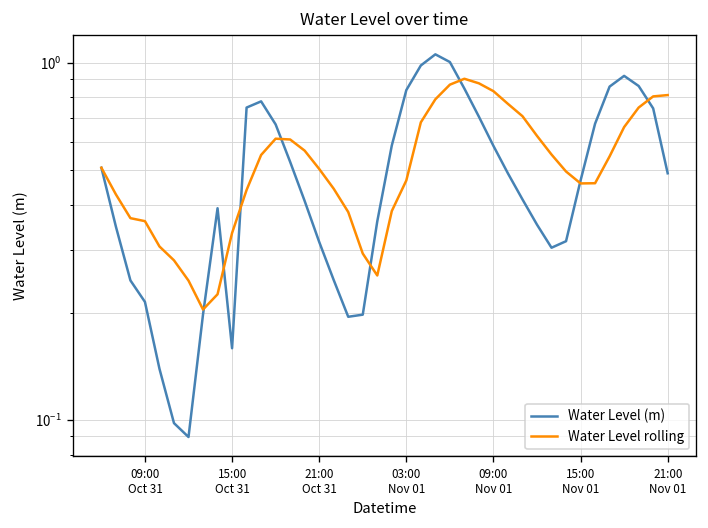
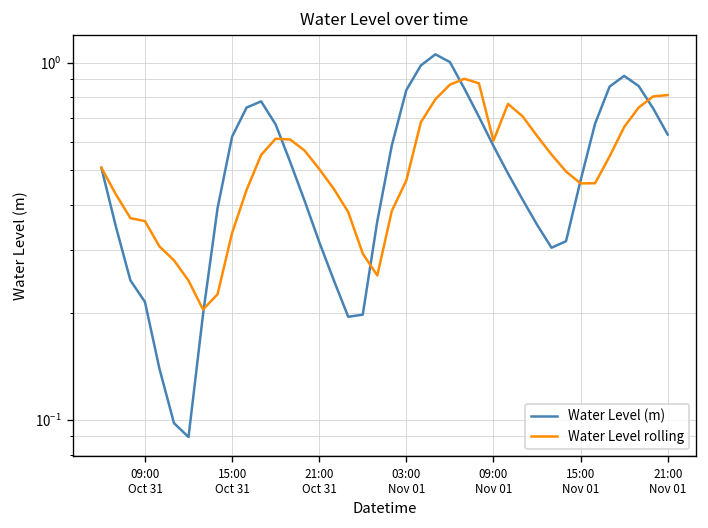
Water Level (m), 15:00 Oct 31: 0.16 -> 0.62
Water Level rolling, 09:00 Nov 01: 0.83 -> 0.60
Water Level (m), 21:00 Nov 01: 0.49 -> 0.63
